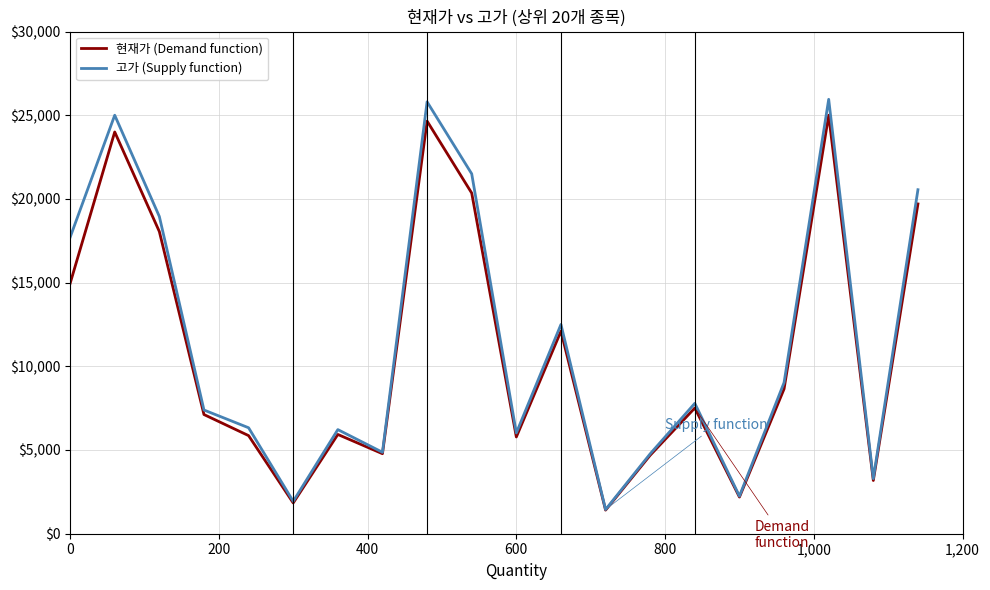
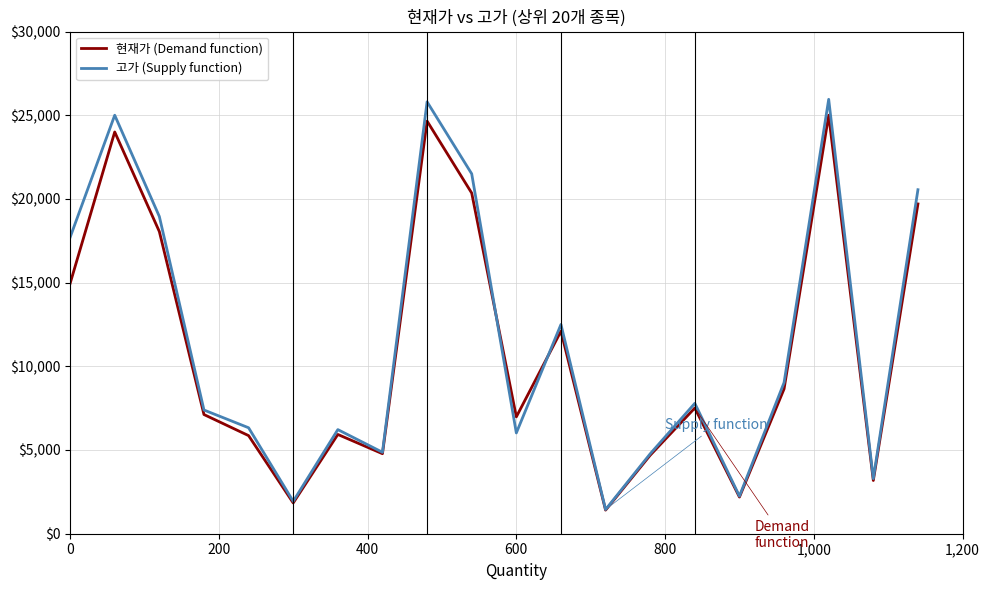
현재가 (Demand function), 600: $5,800 -> $7,000
